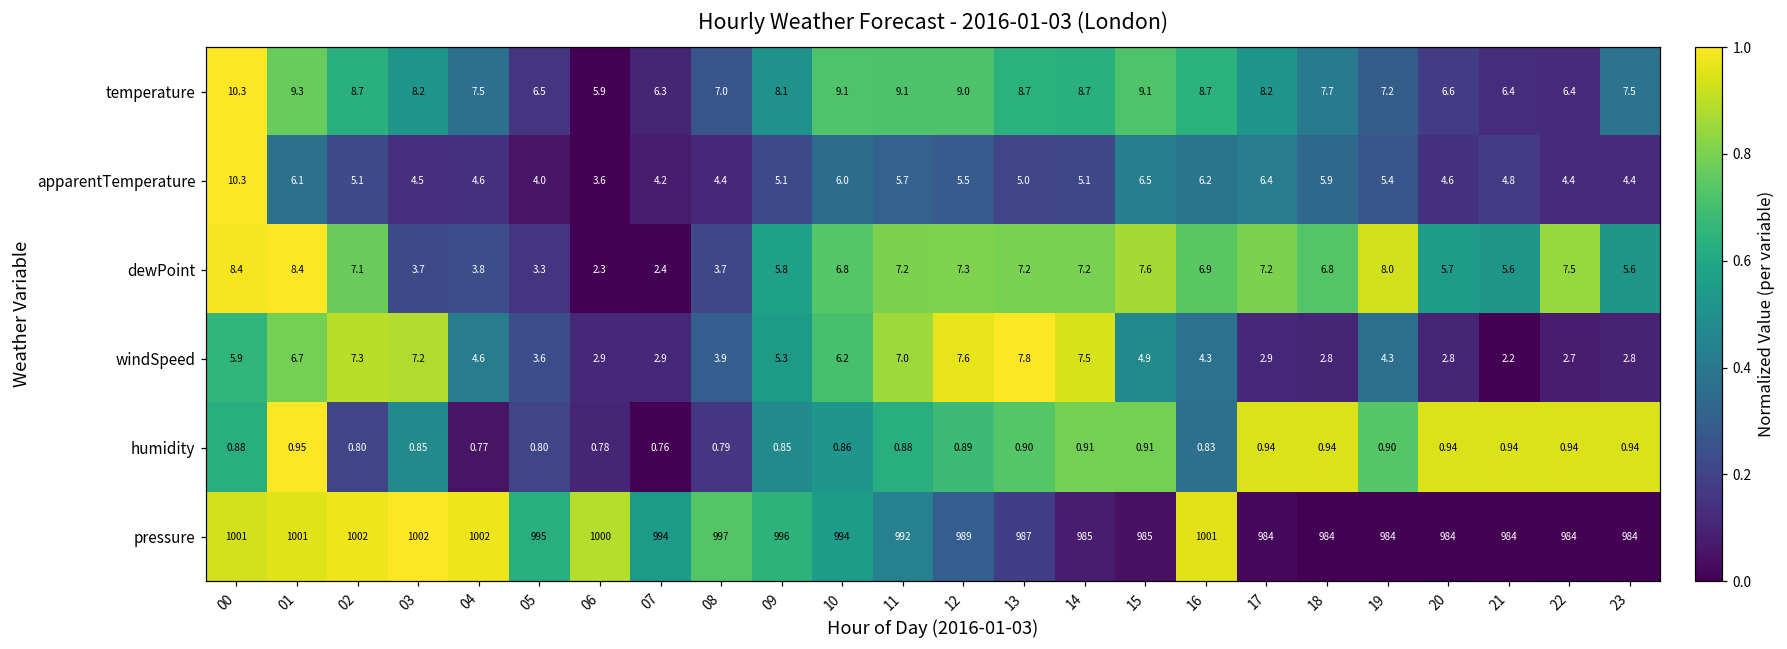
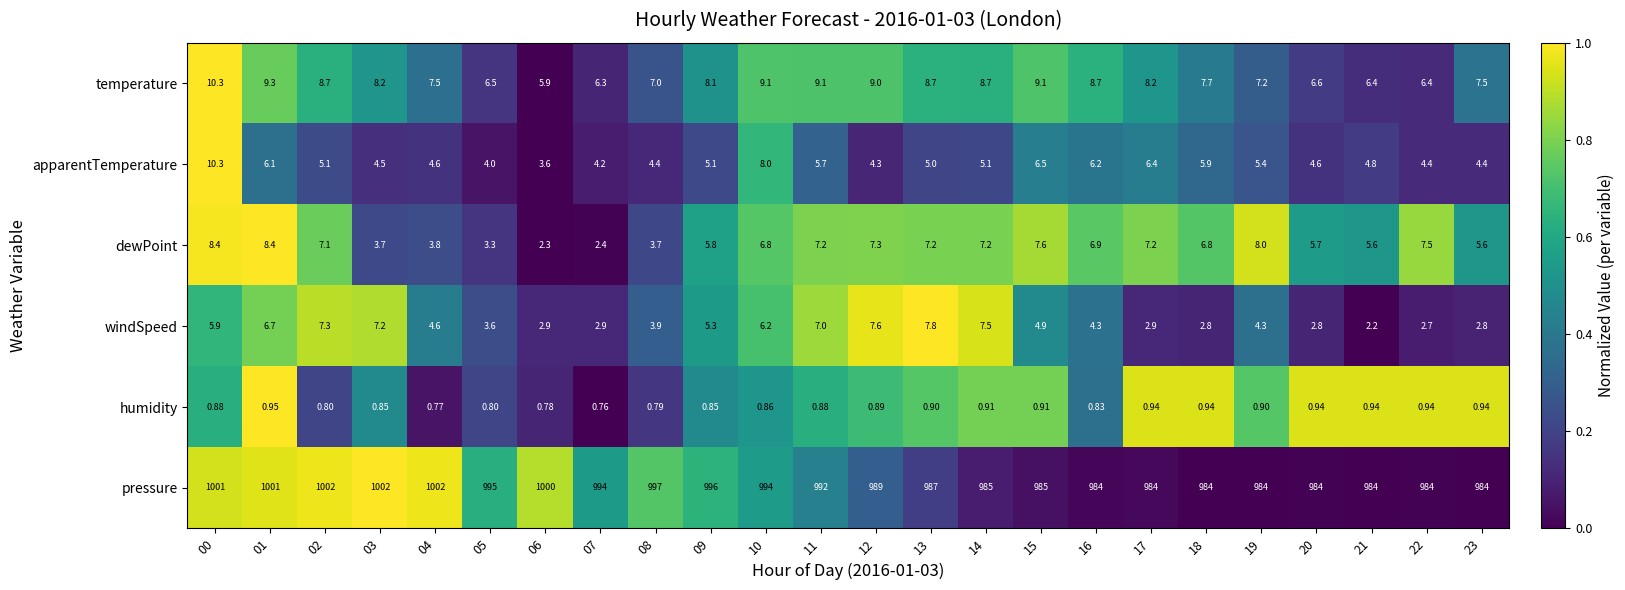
apparentTemperature, 10: 6.0 -> 8.0
apparentTemperature, 12: 5.5 -> 4.3
pressure, 16: 1001 -> 984
